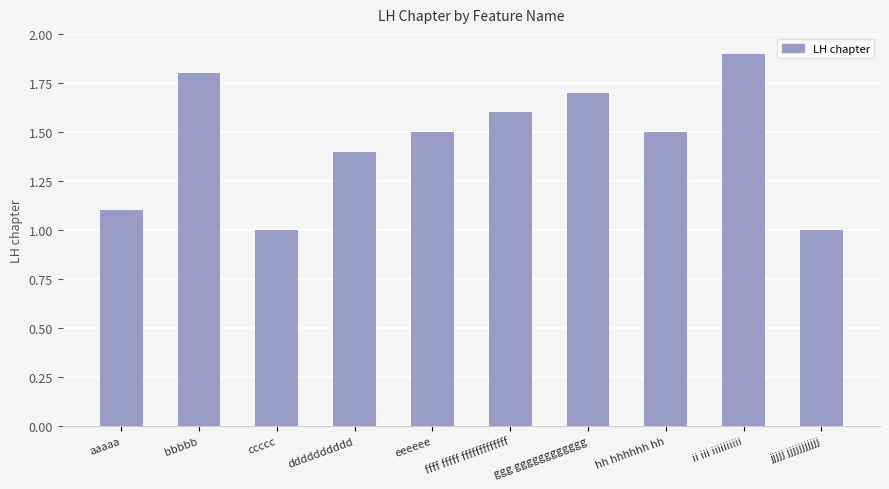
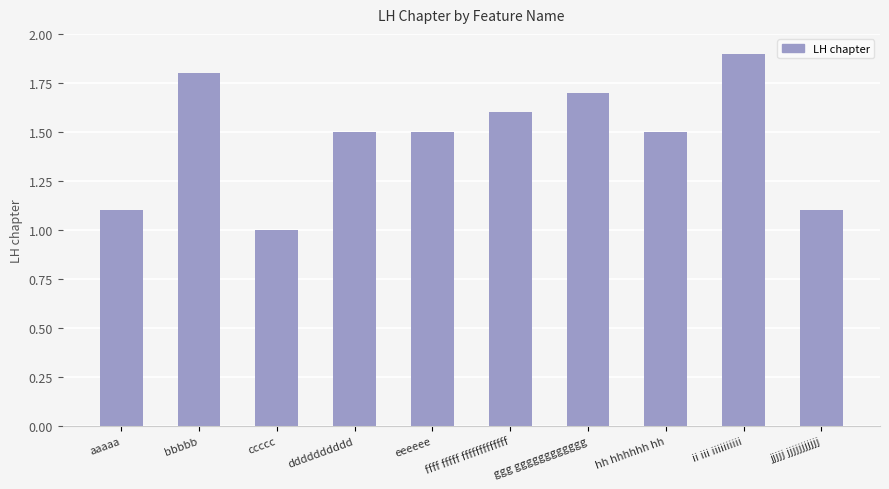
dddddddddd: 1.4 -> 1.5
jjjjj jjjjjjjjjjj: 1.0 -> 1.1
